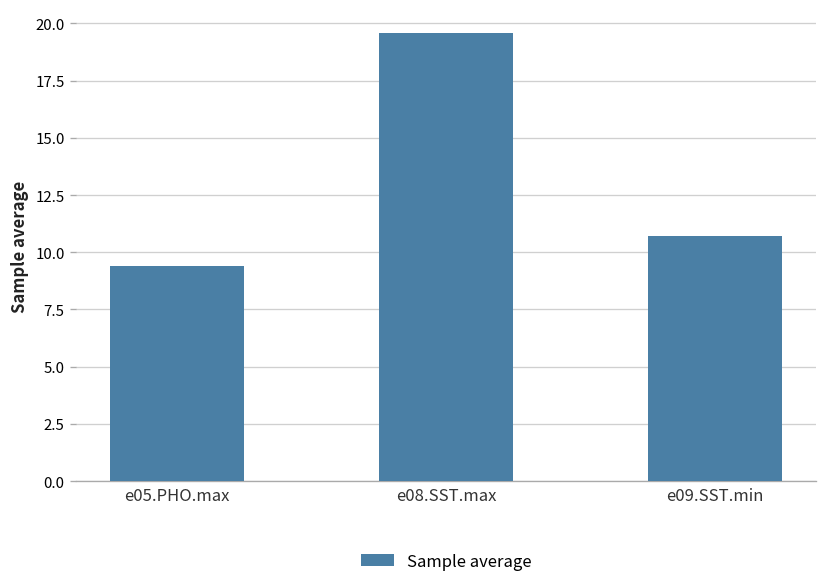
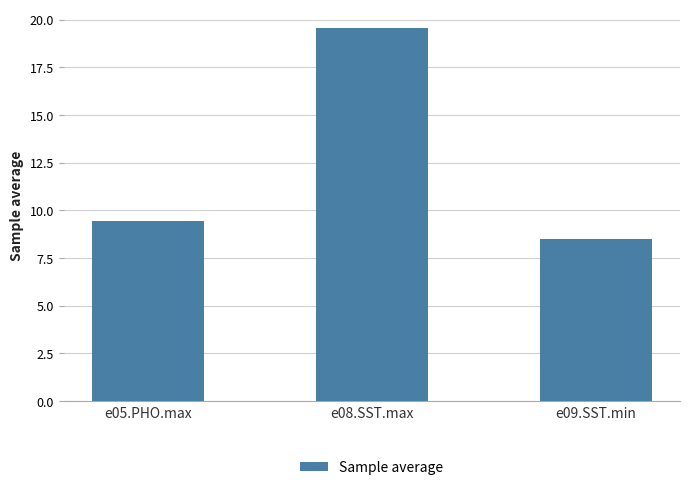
e09.SST.min: 10.7 -> 8.5
